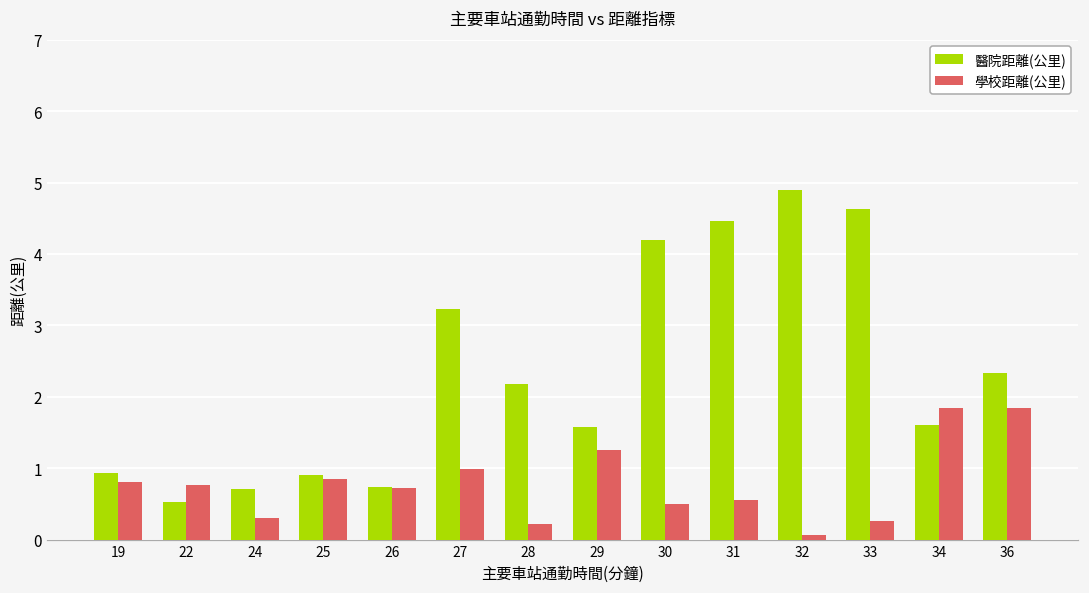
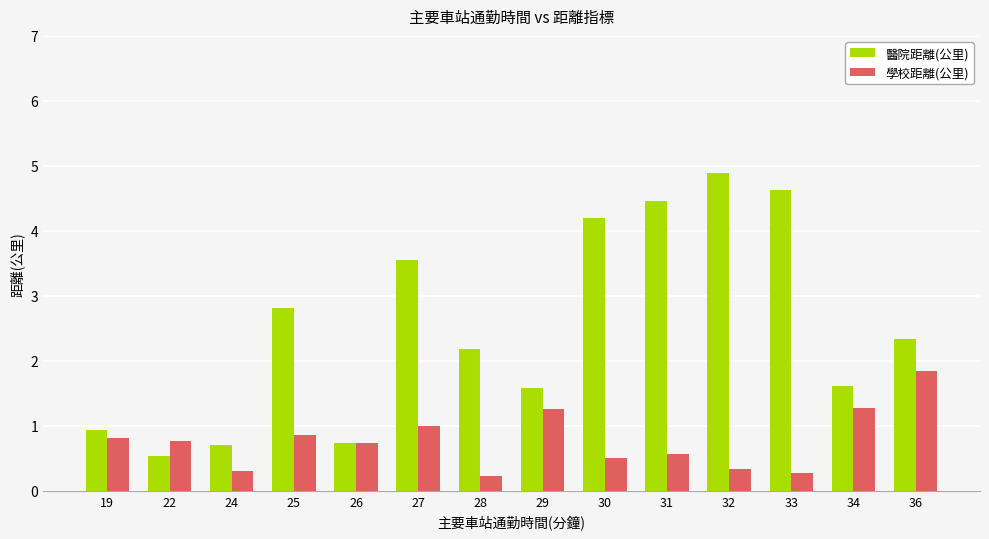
醫院距離(公里), 25: 0.9 -> 2.8
醫院距離(公里), 27: 3.2 -> 3.6
學校距離(公里), 32: 0.1 -> 0.3
學校距離(公里), 34: 1.9 -> 1.3
